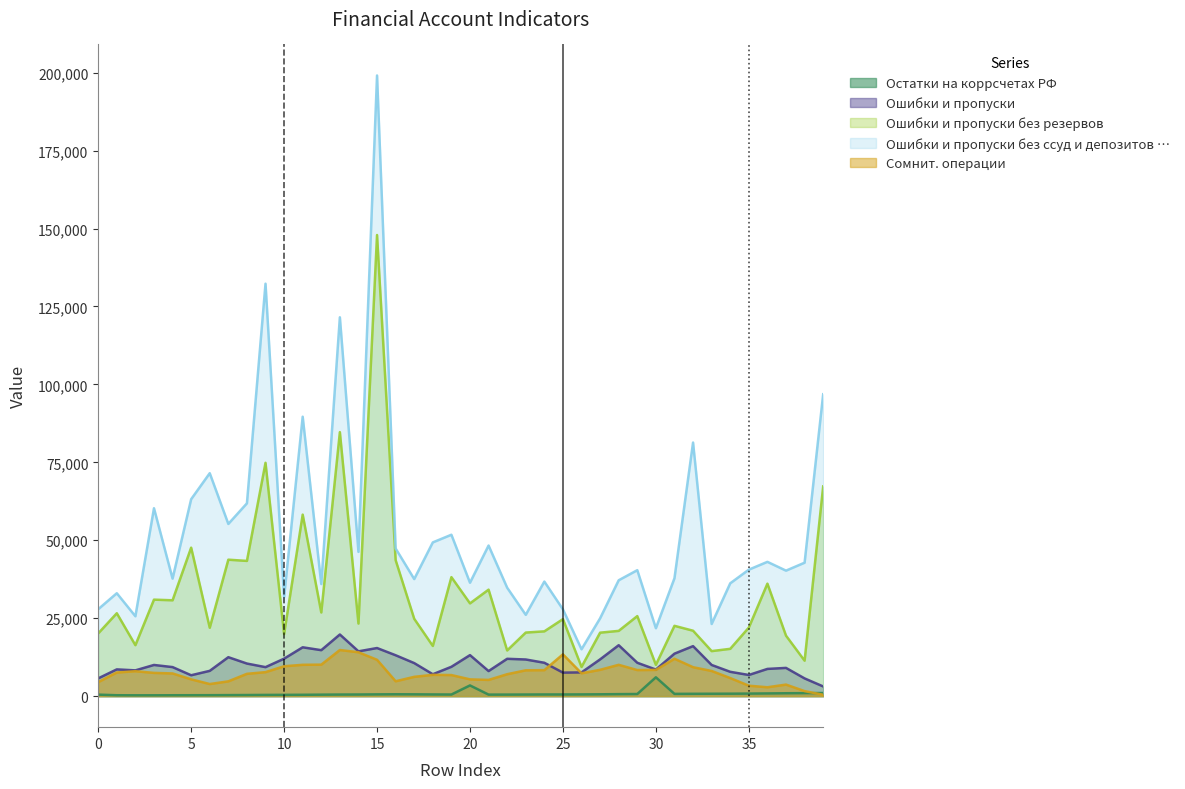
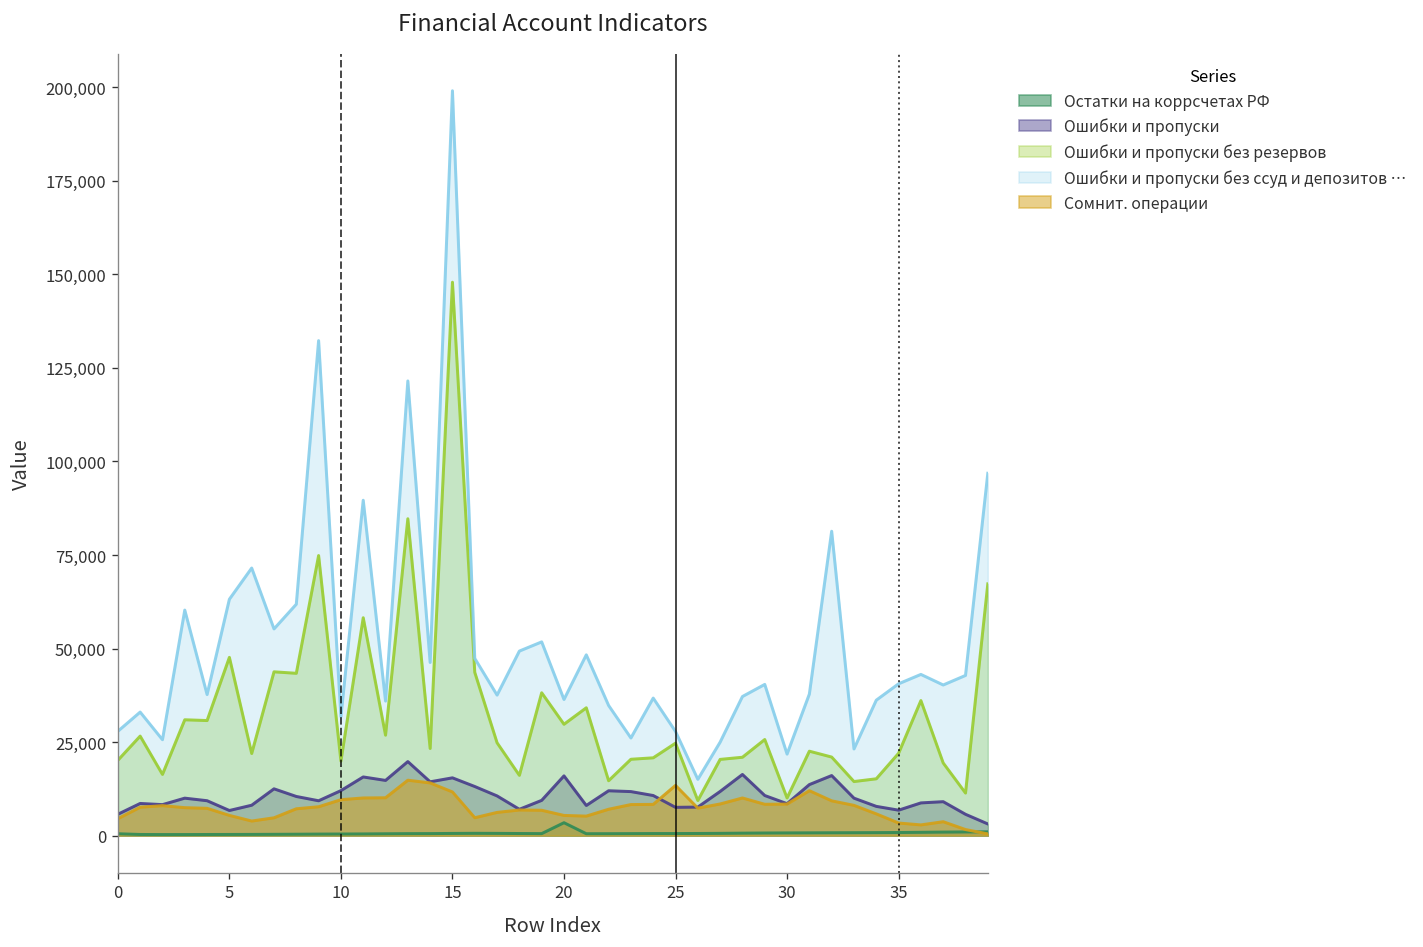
Ошибки и пропуски, 20: 13,000 -> 16,000
Остатки на коррсчетах РФ, 30: 6,000 -> 1,000
